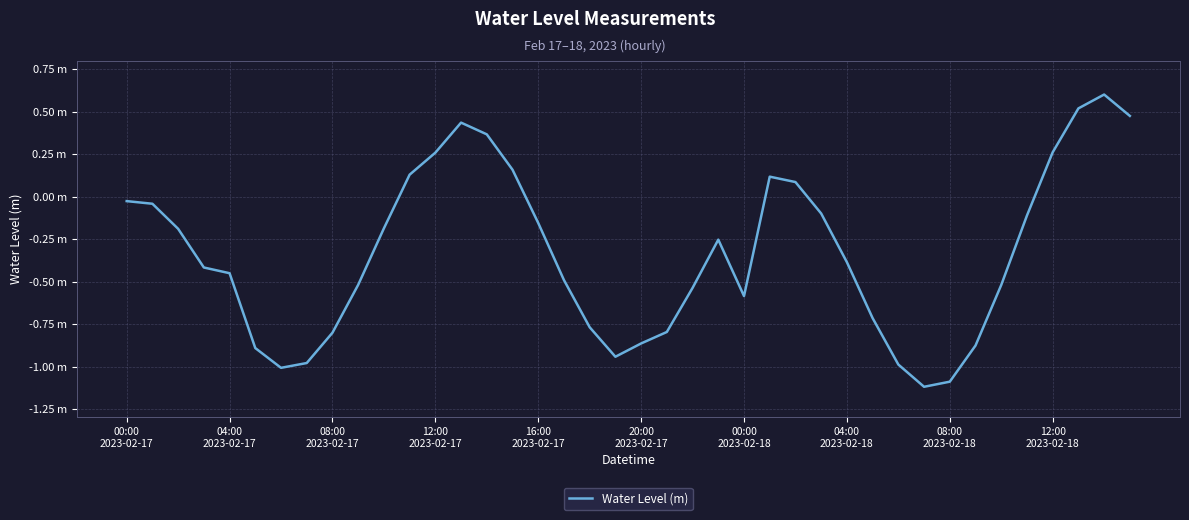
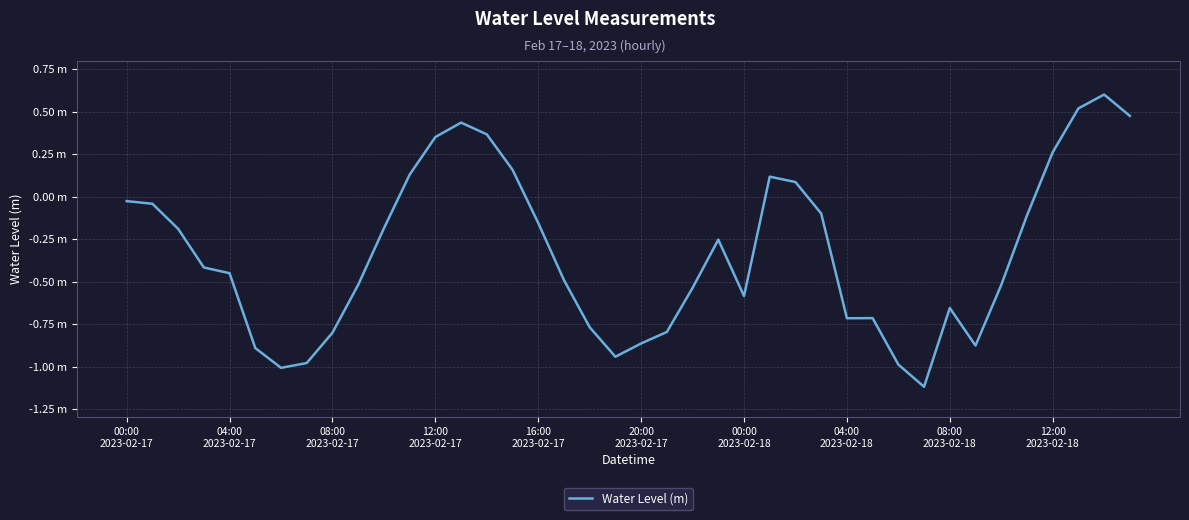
12:00 2023-02-17: 0.26 m -> 0.35 m
04:00 2023-02-18: -0.39 m -> -0.72 m
08:00 2023-02-18: -1.09 m -> -0.66 m
